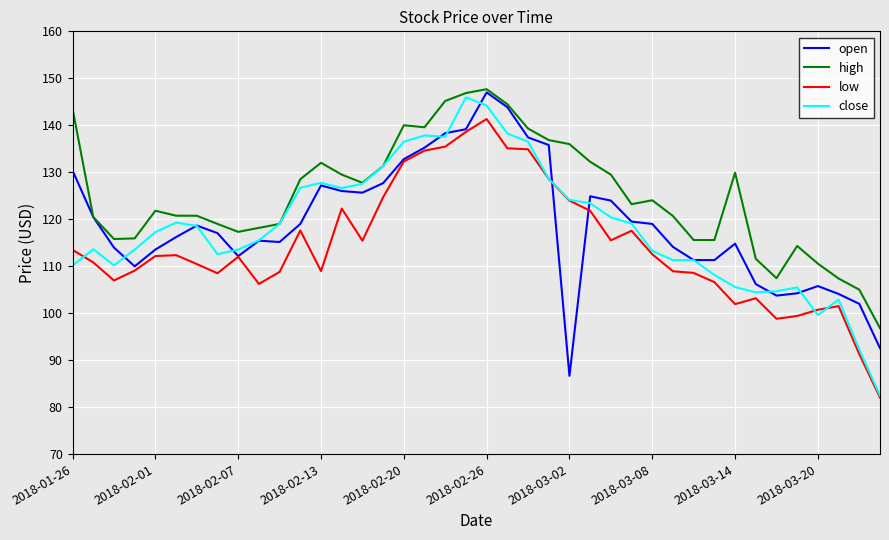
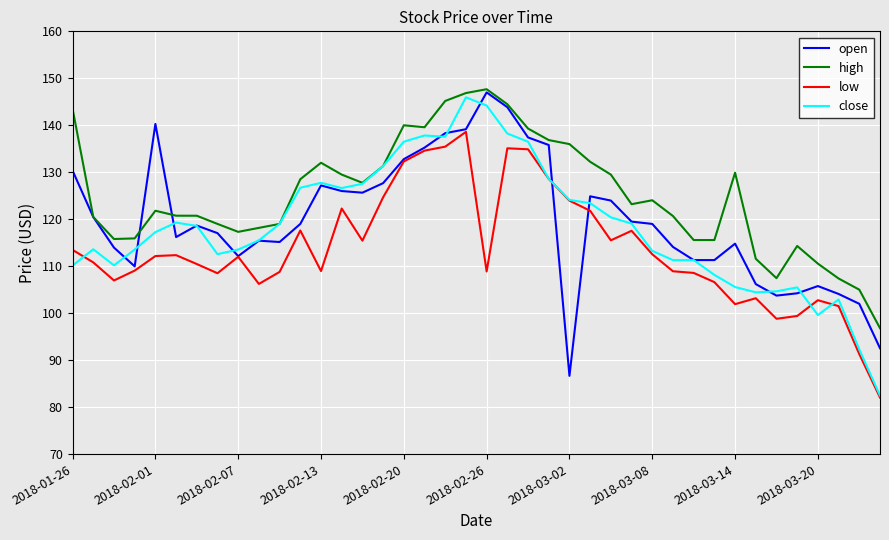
open, 2018-02-01: 114 -> 140
low, 2018-02-26: 141 -> 109
low, 2018-03-20: 101 -> 103
